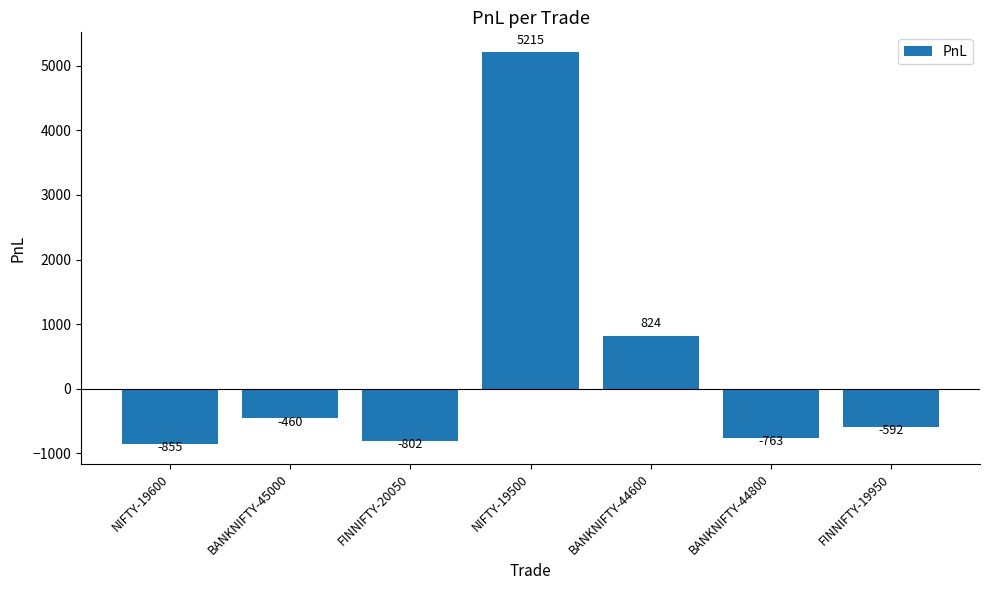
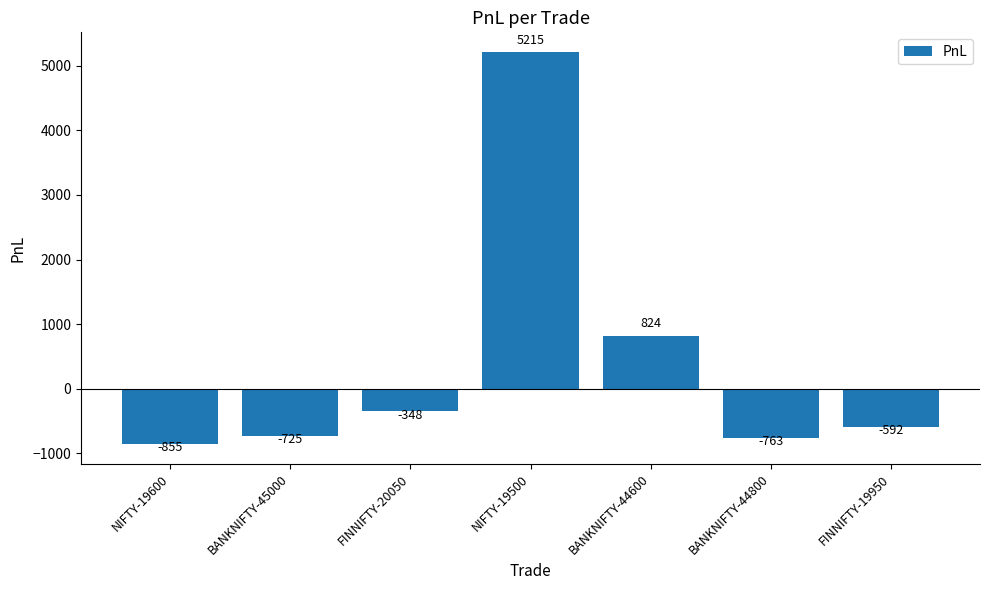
BANKNIFTY-45000: -460 -> -725
FINNIFTY-20050: -802 -> -348
